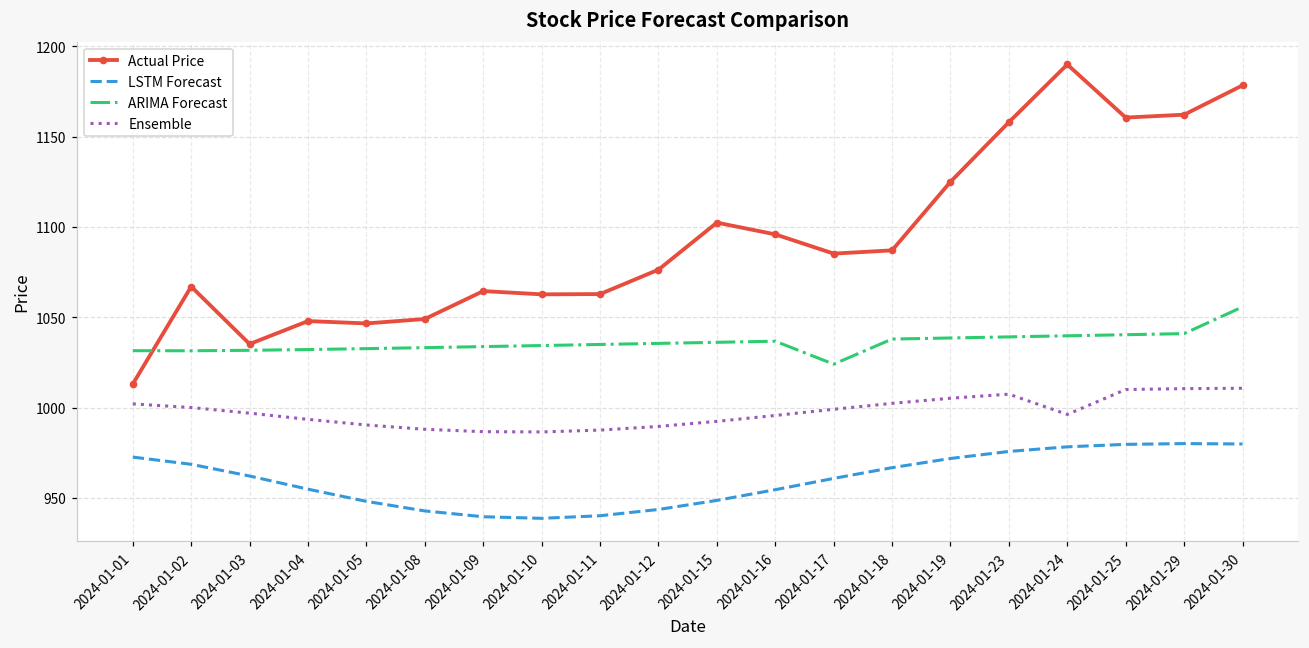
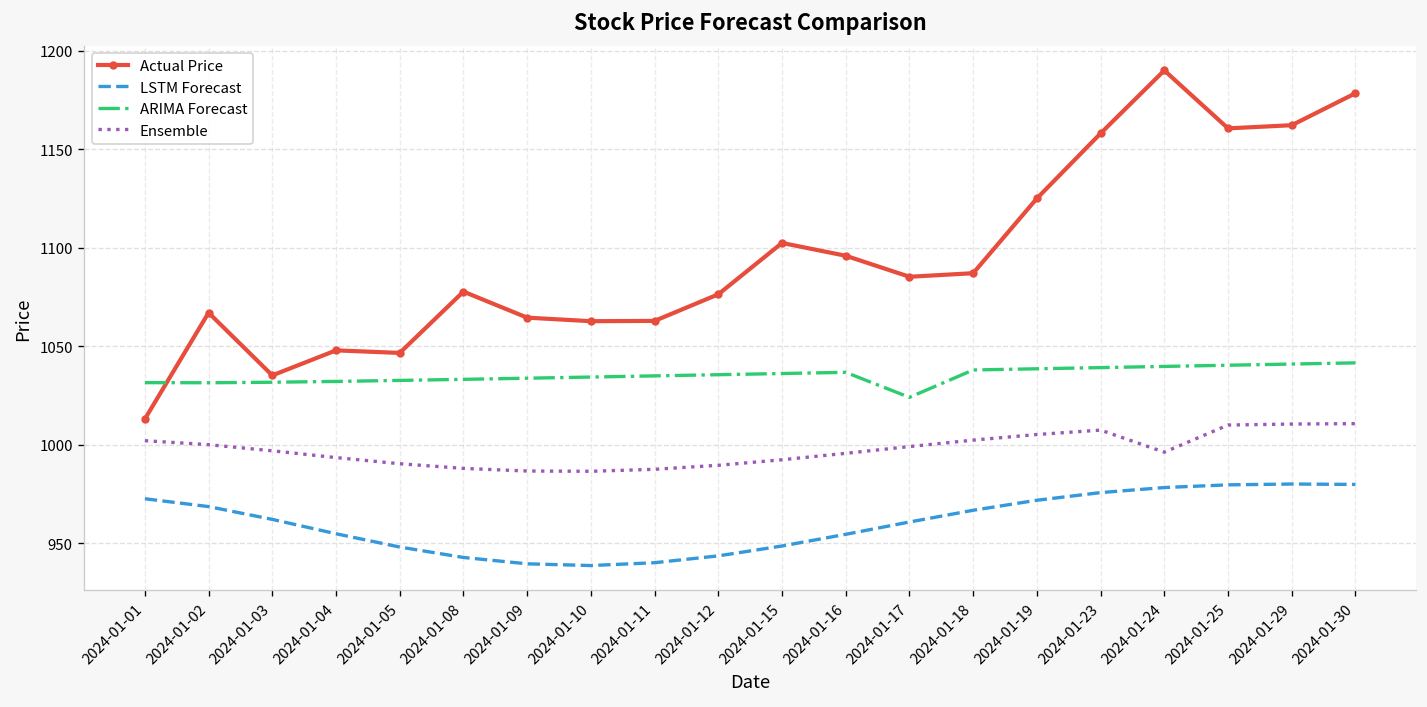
Actual Price, 2024-01-08: 1049 -> 1078
ARIMA Forecast, 2024-01-30: 1056 -> 1042
